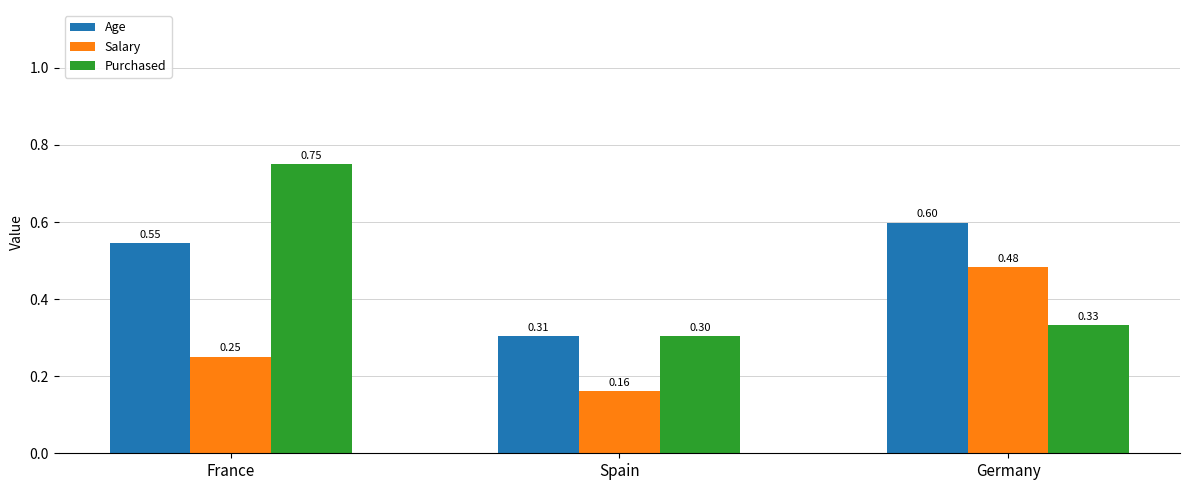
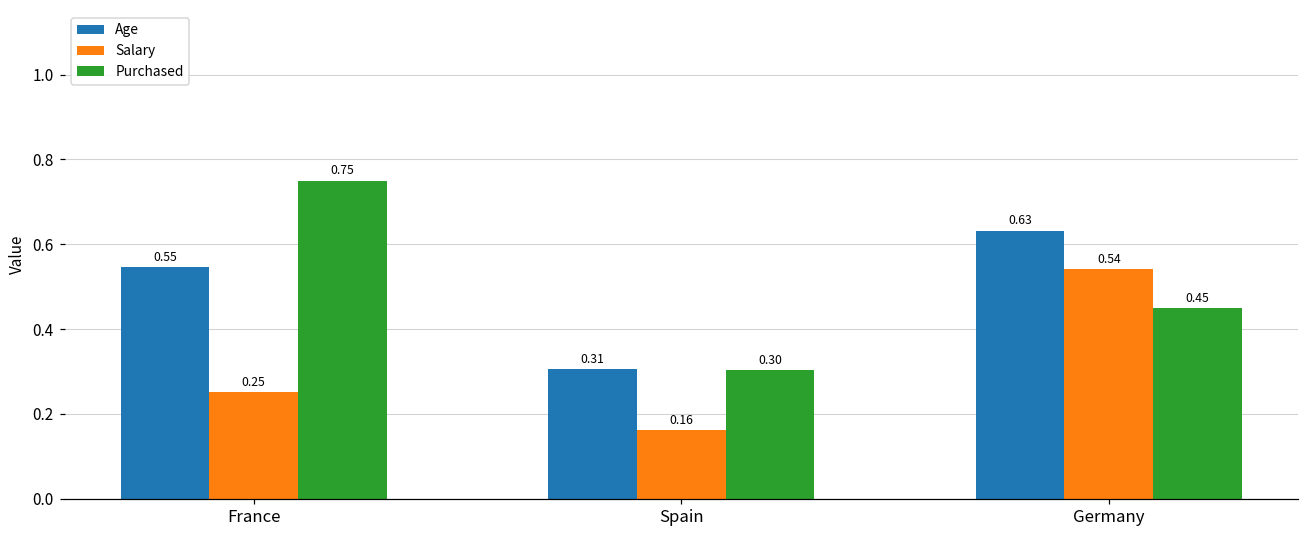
Age, Germany: 0.60 -> 0.63
Salary, Germany: 0.48 -> 0.54
Purchased, Germany: 0.33 -> 0.45
